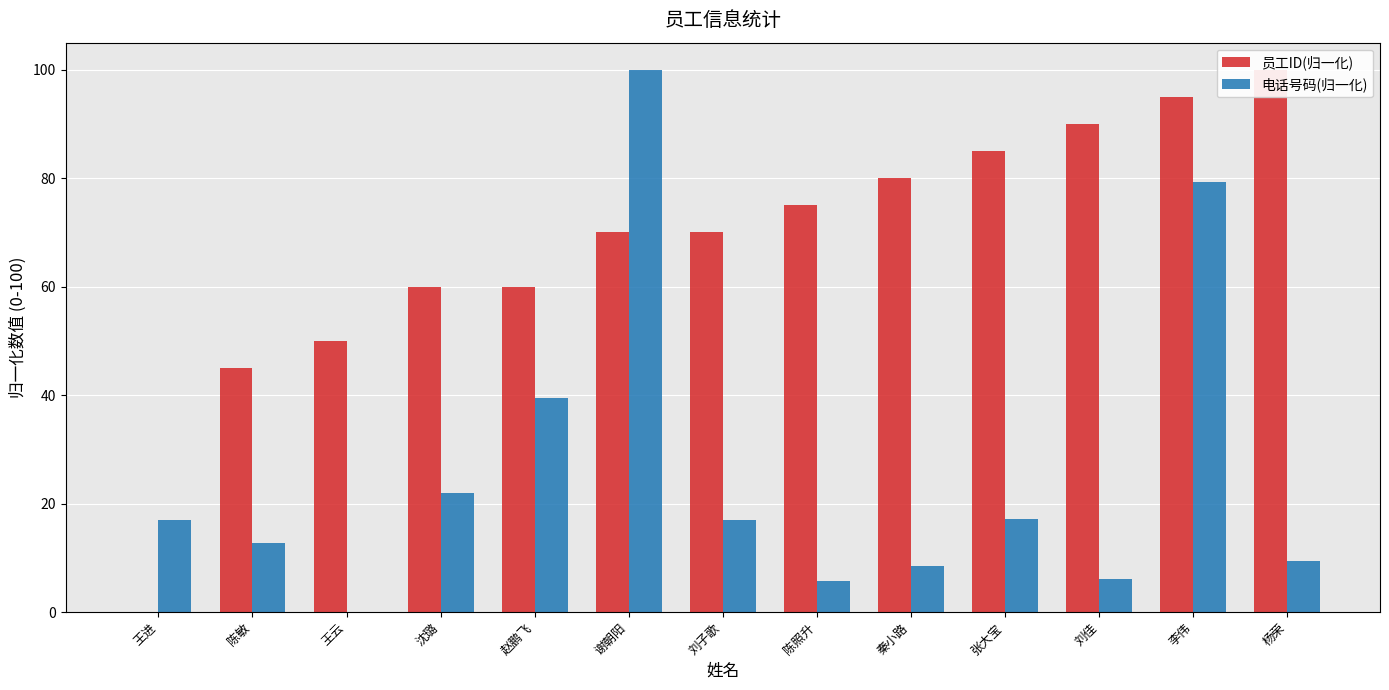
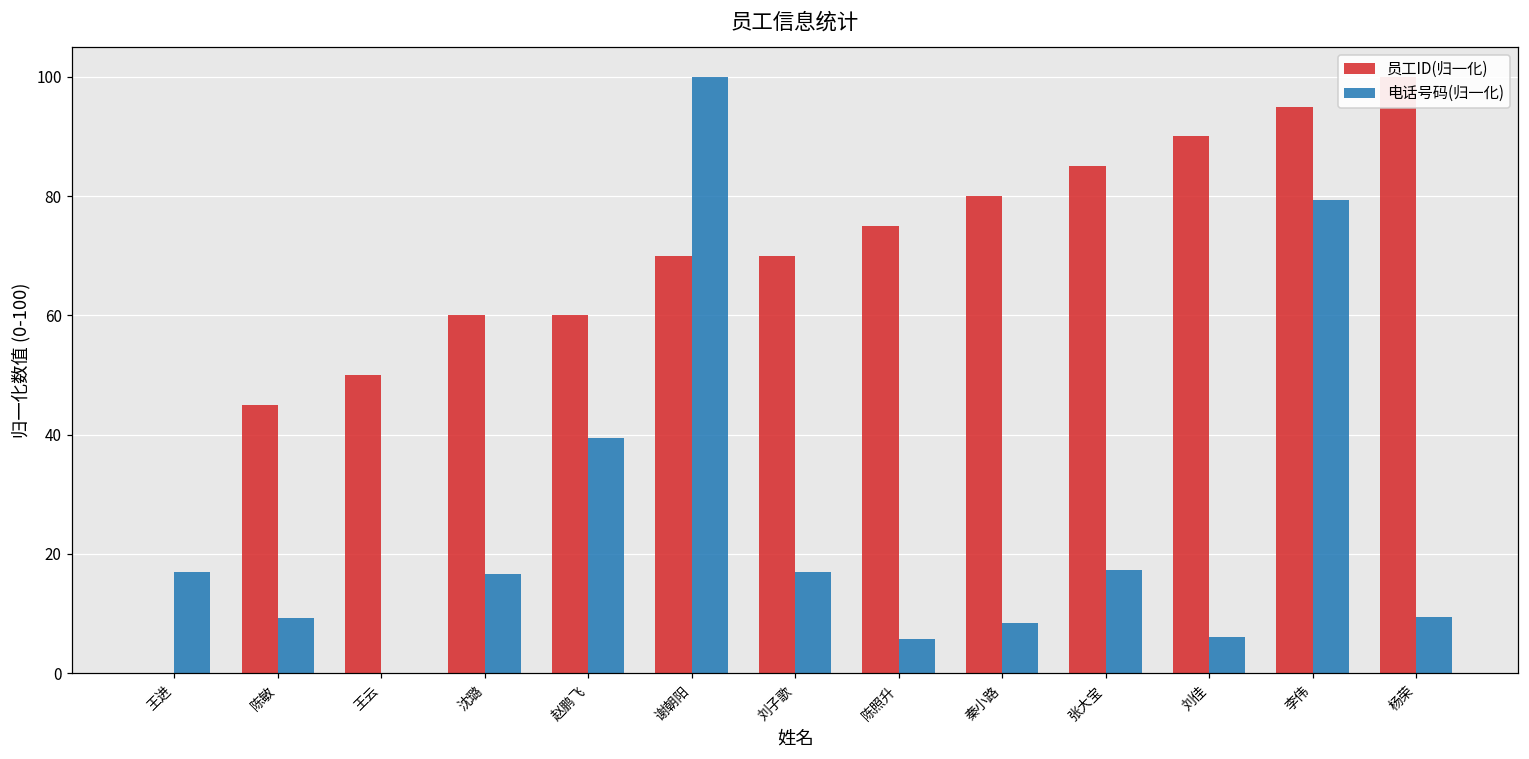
电话号码(归一化), 陈敏: 13 -> 9
电话号码(归一化), 沈璐: 22 -> 17
